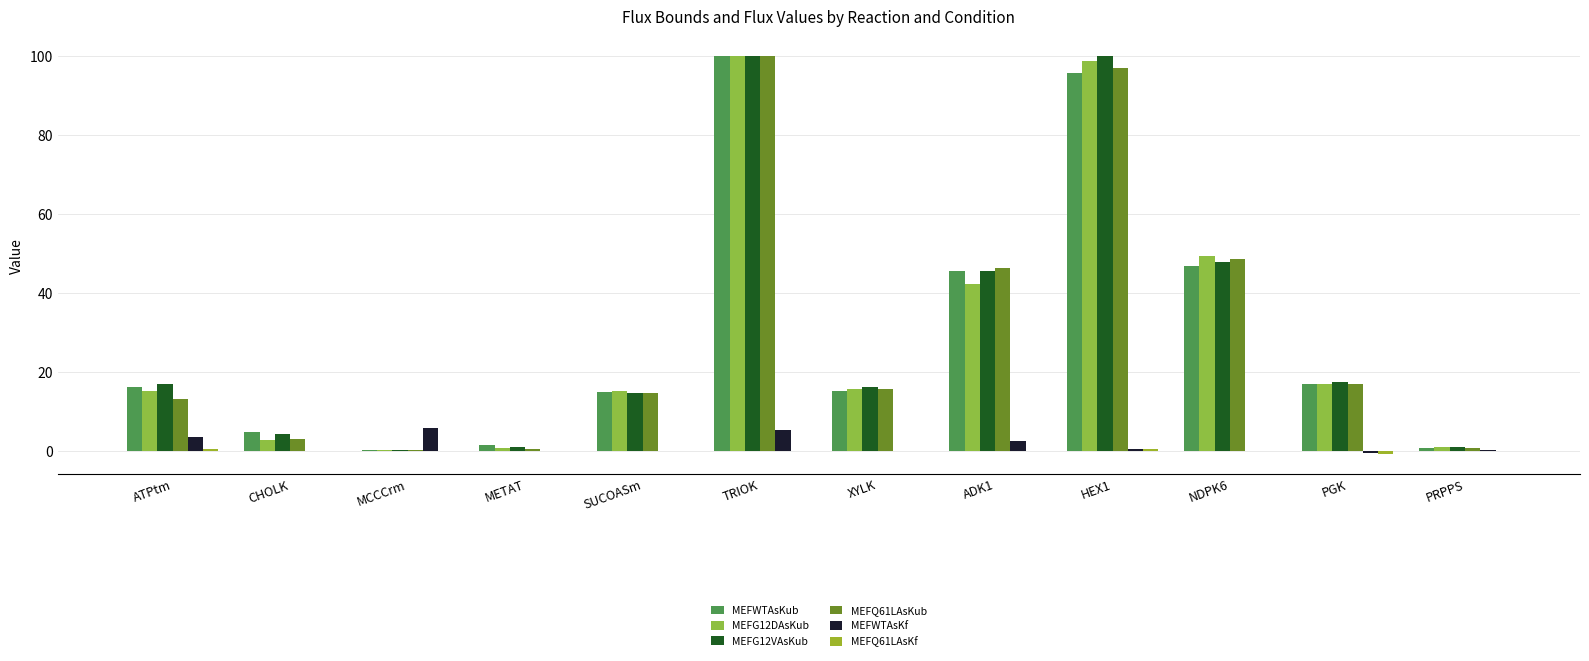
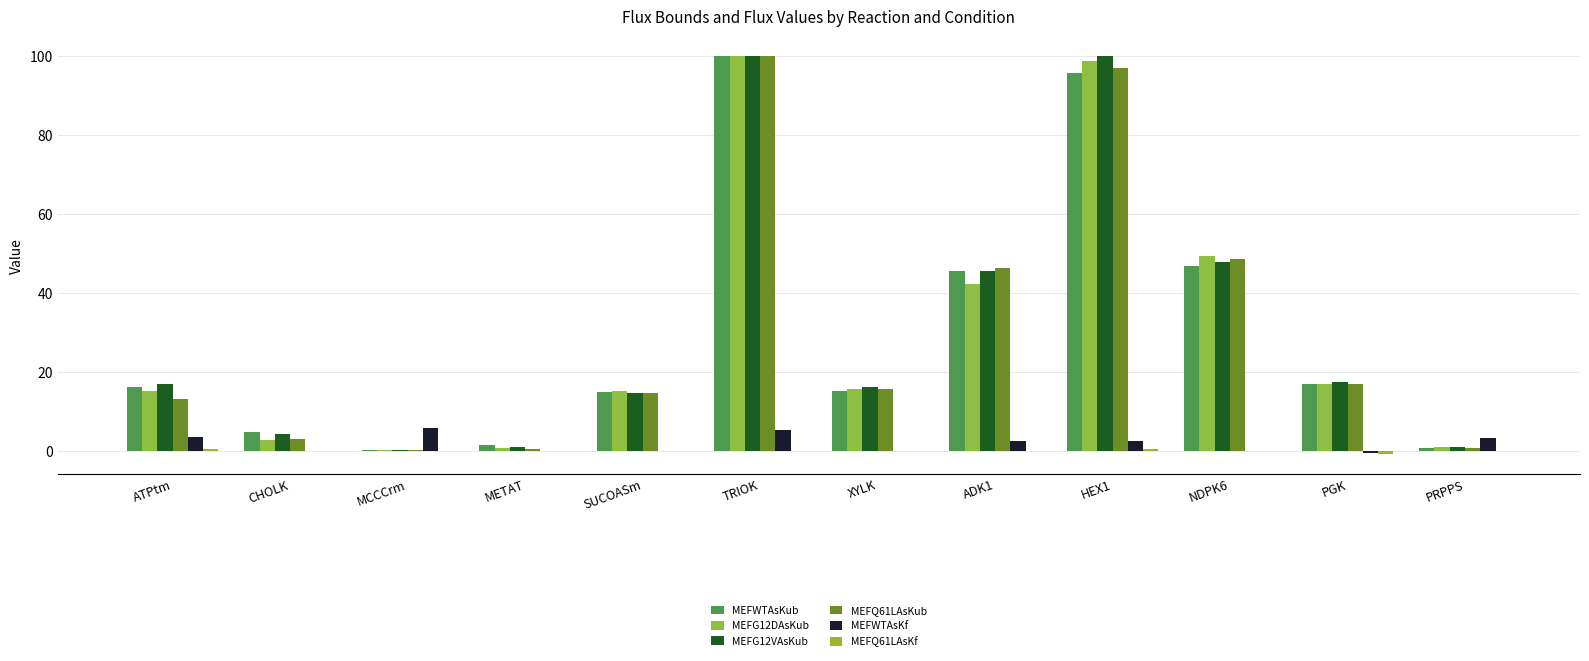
MEFWTAsKf, HEX1: 0 -> 2
MEFWTAsKf, PRPPS: 0 -> 3
